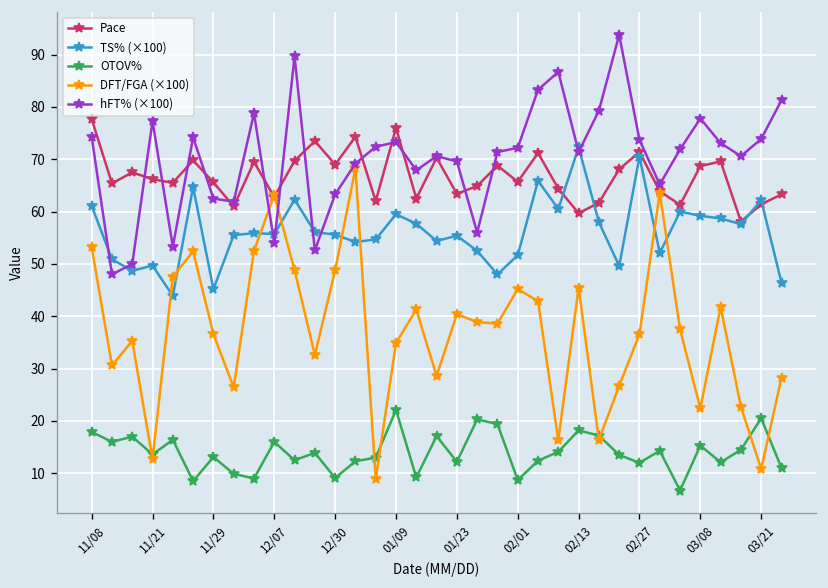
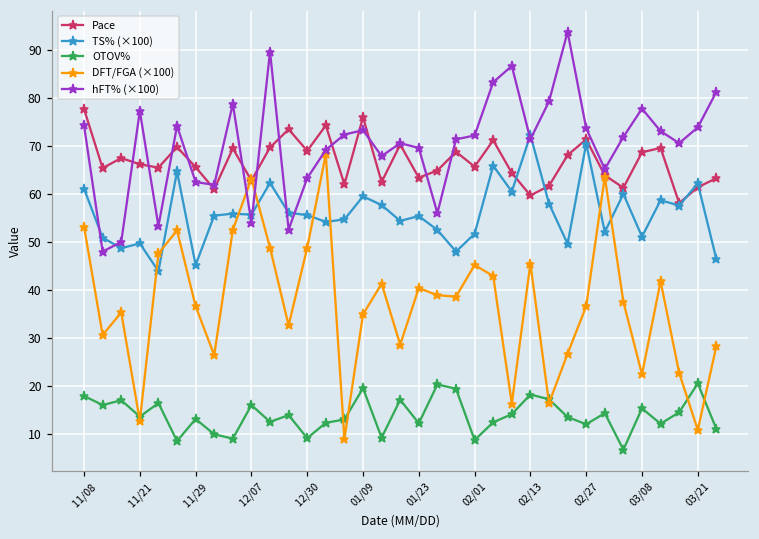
OTOV%, 01/09: 22 -> 20
TS% (×100), 03/08: 59 -> 51
